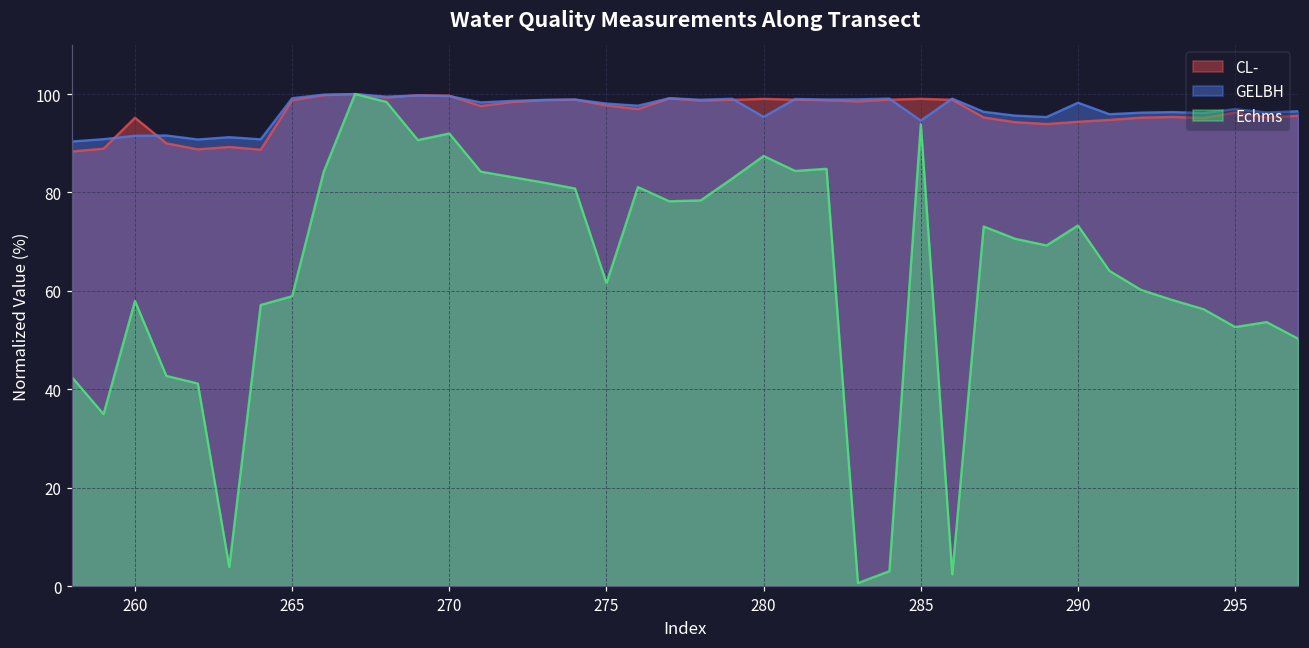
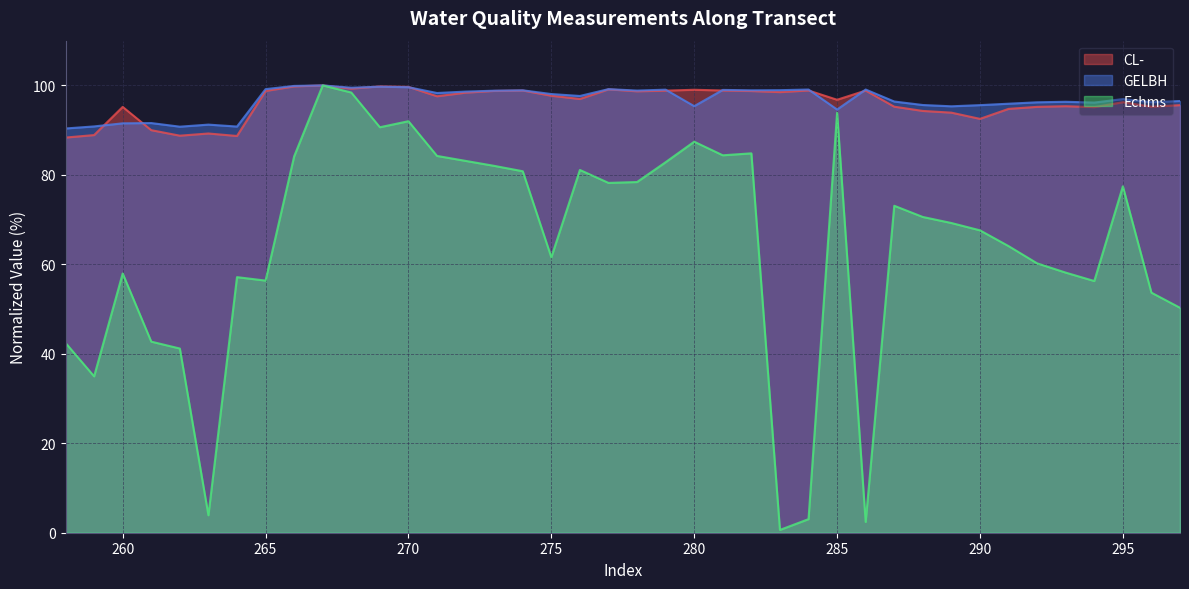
Echms, 265: 59 -> 56
CL-, 285: 99 -> 97
CL-, 290: 94 -> 93
GELBH, 290: 98 -> 96
Echms, 290: 73 -> 68
Echms, 295: 53 -> 77
